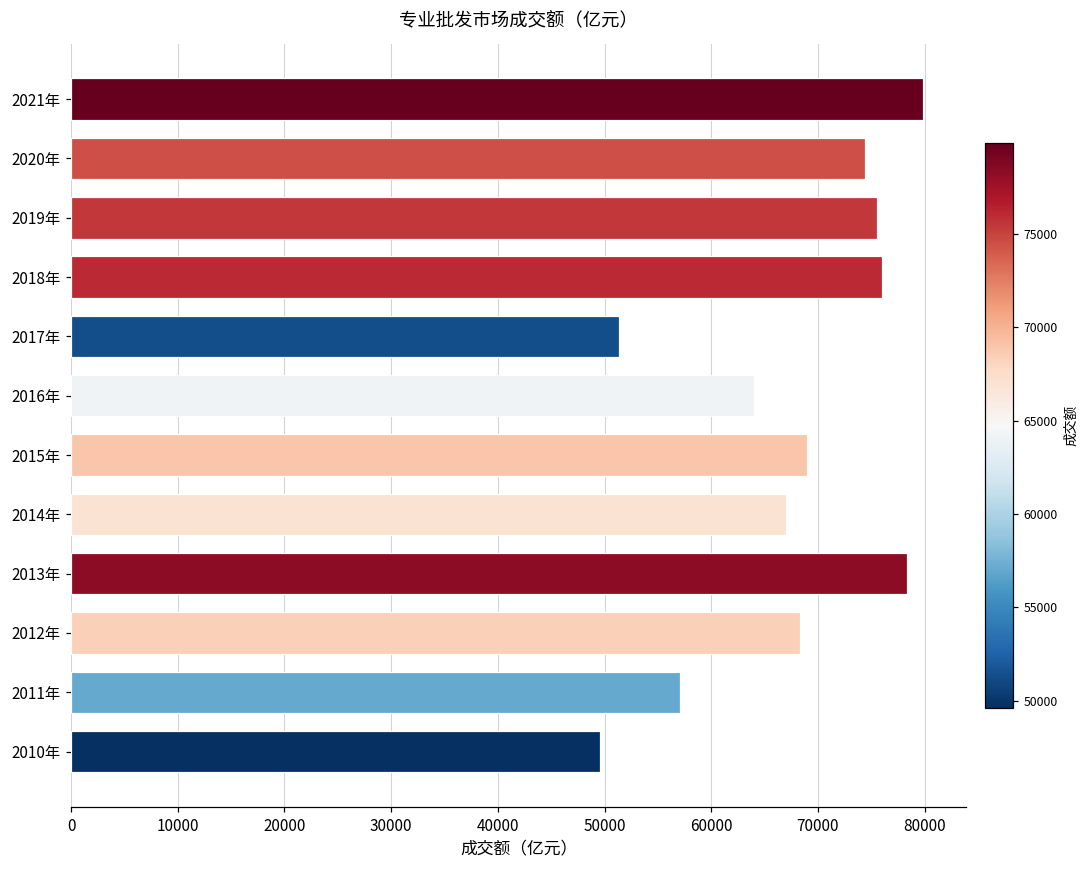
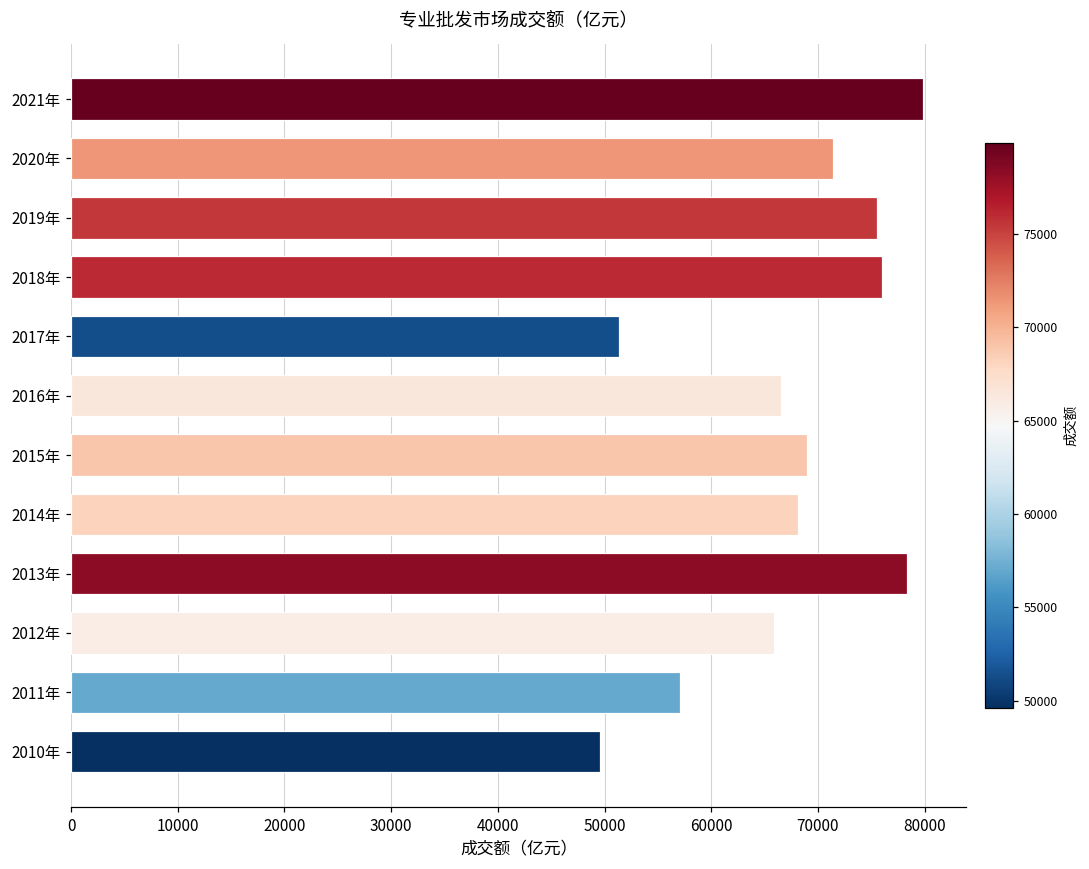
2020年: 74000 -> 71000
2016年: 64000 -> 67000
2014年: 67000 -> 68000
2012年: 68000 -> 66000
